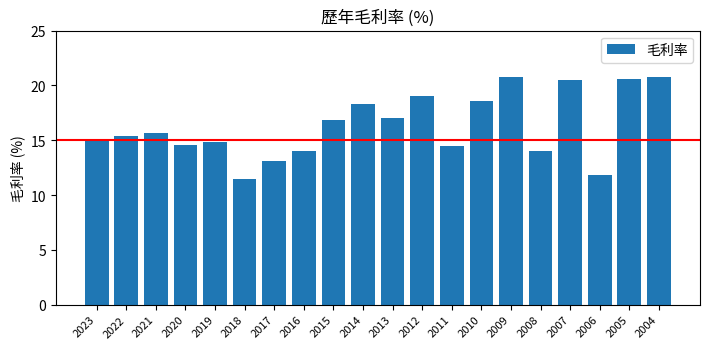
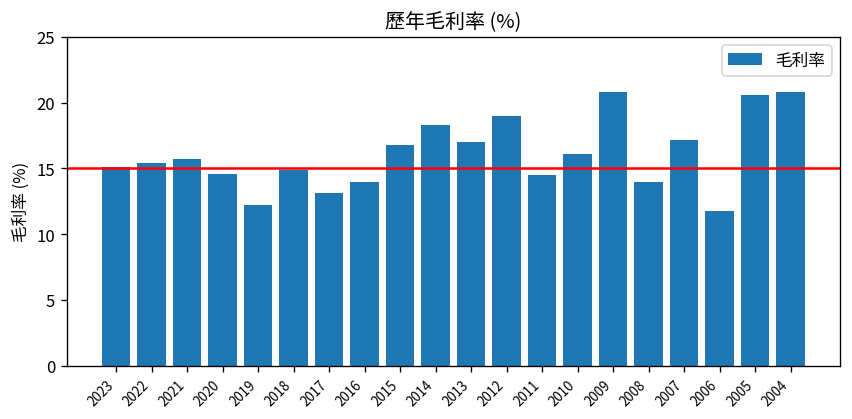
2019: 14.8 -> 12.2
2018: 11.5 -> 14.9
2010: 18.6 -> 16.1
2007: 20.5 -> 17.2
